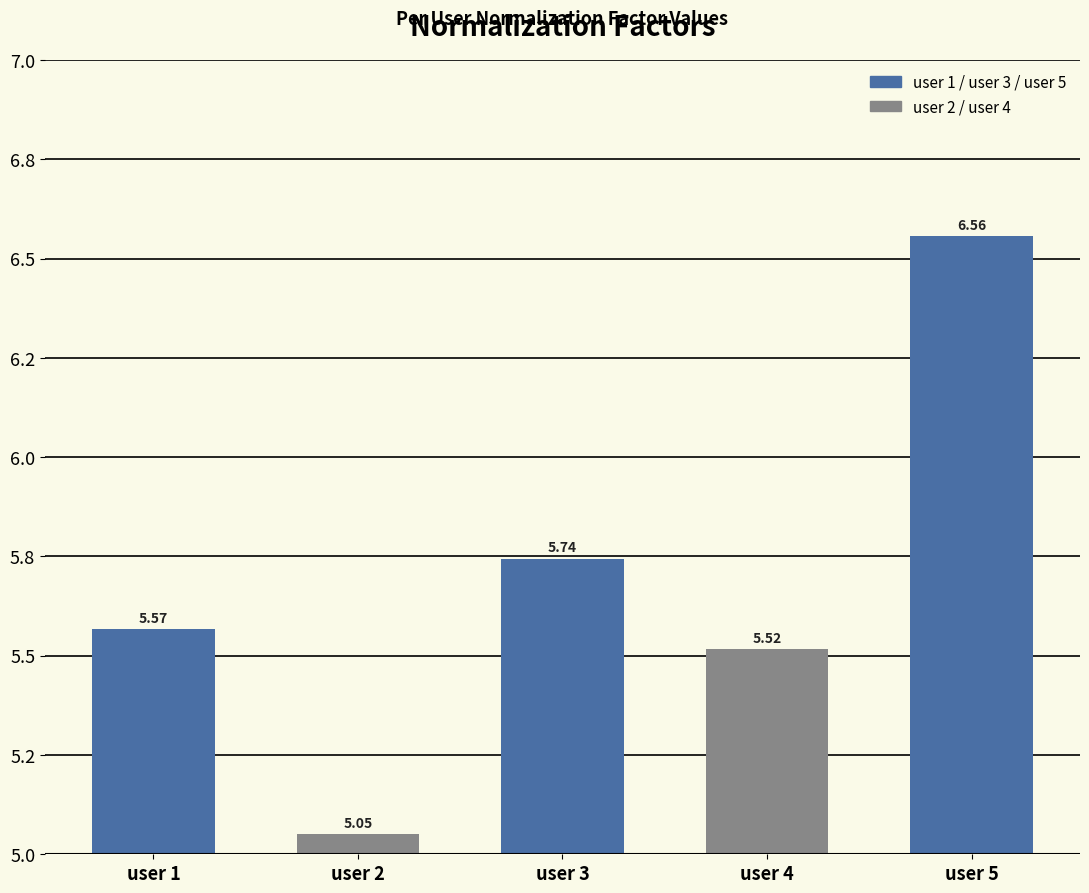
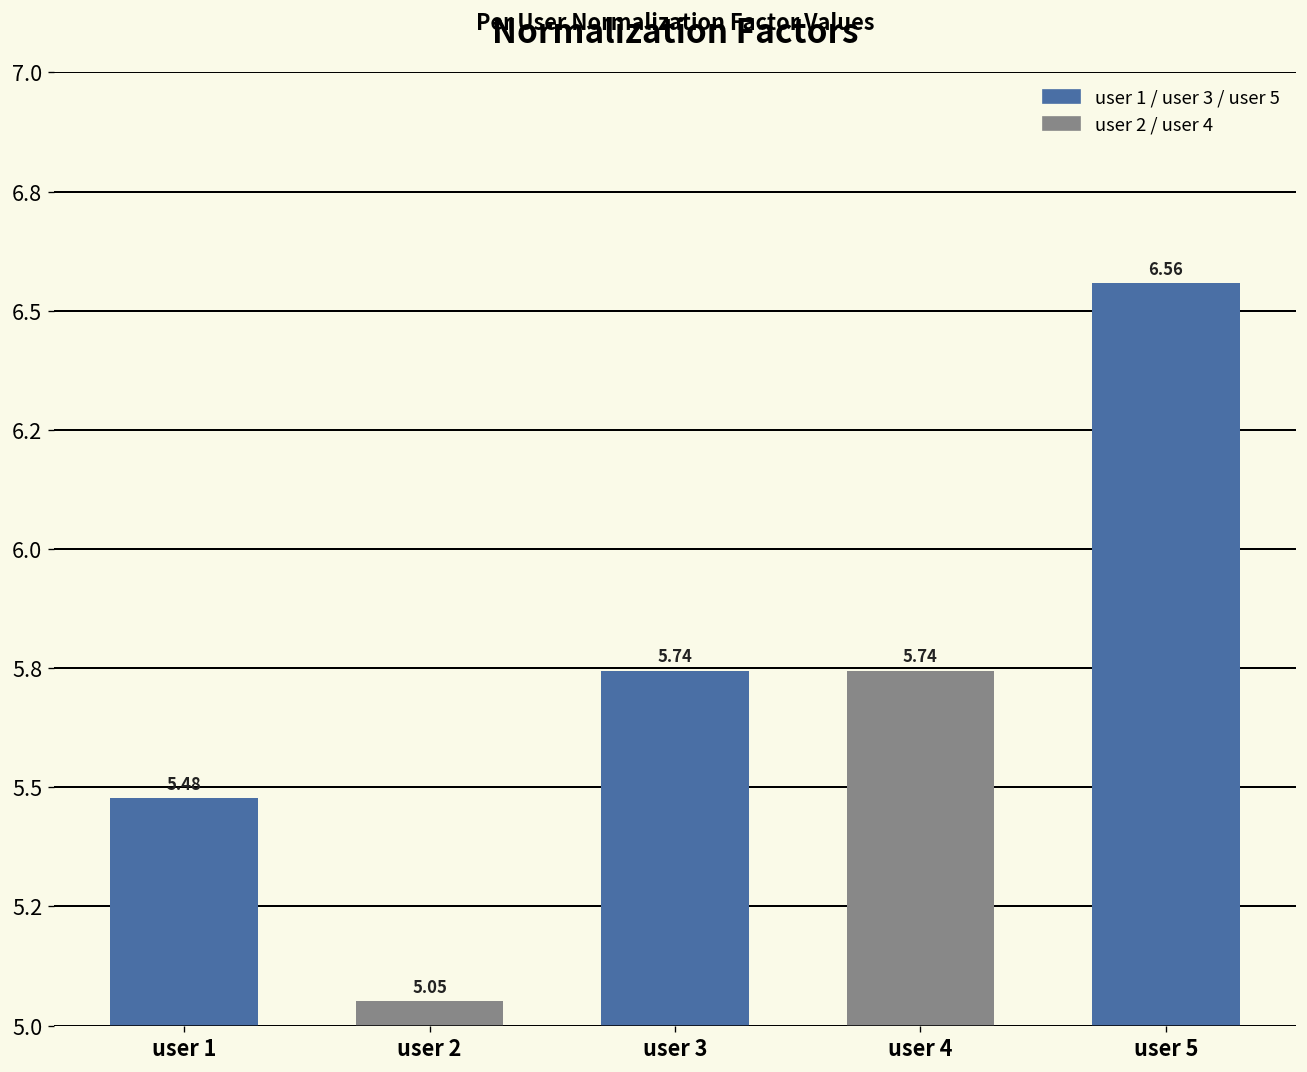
user 1: 5.57 -> 5.48
user 4: 5.52 -> 5.74
